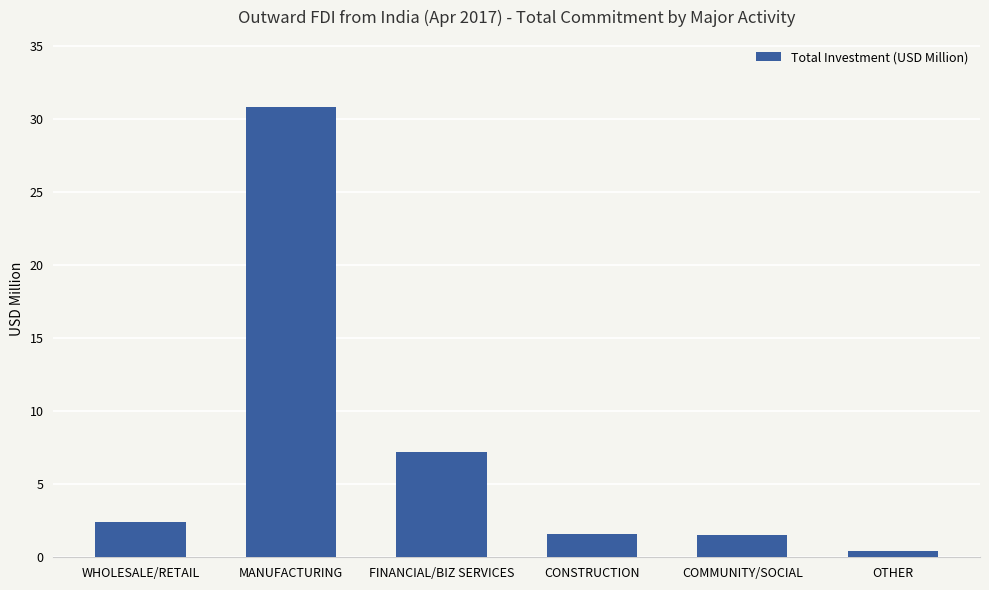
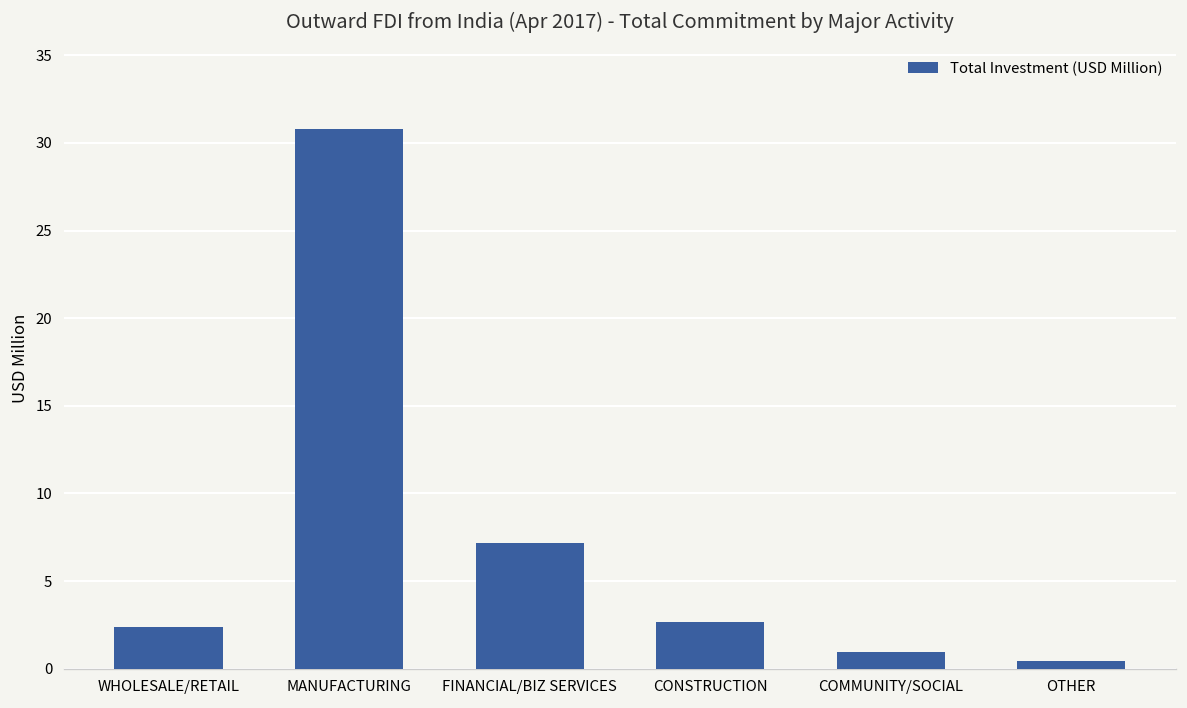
CONSTRUCTION: 1.6 -> 2.7
COMMUNITY/SOCIAL: 1.5 -> 0.9
